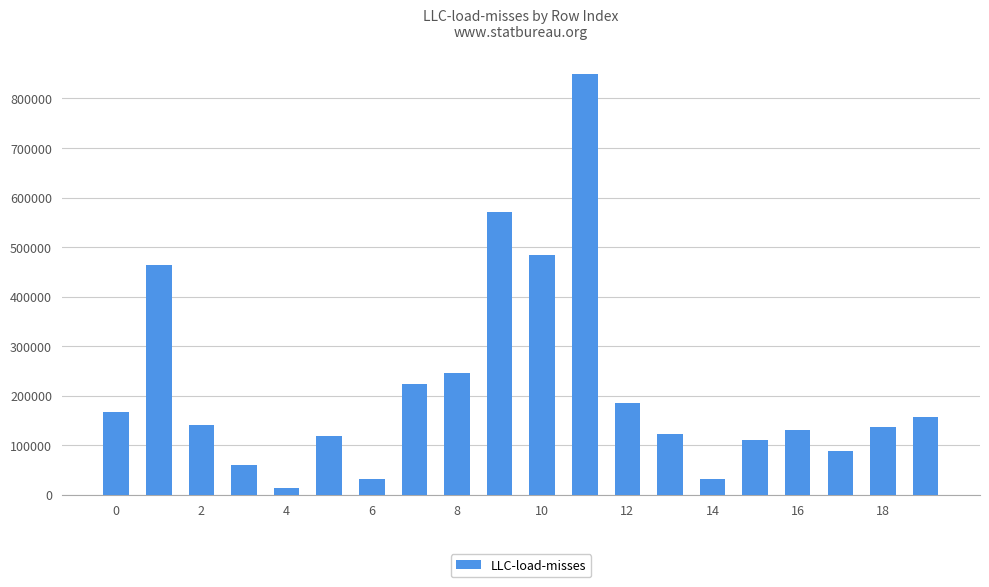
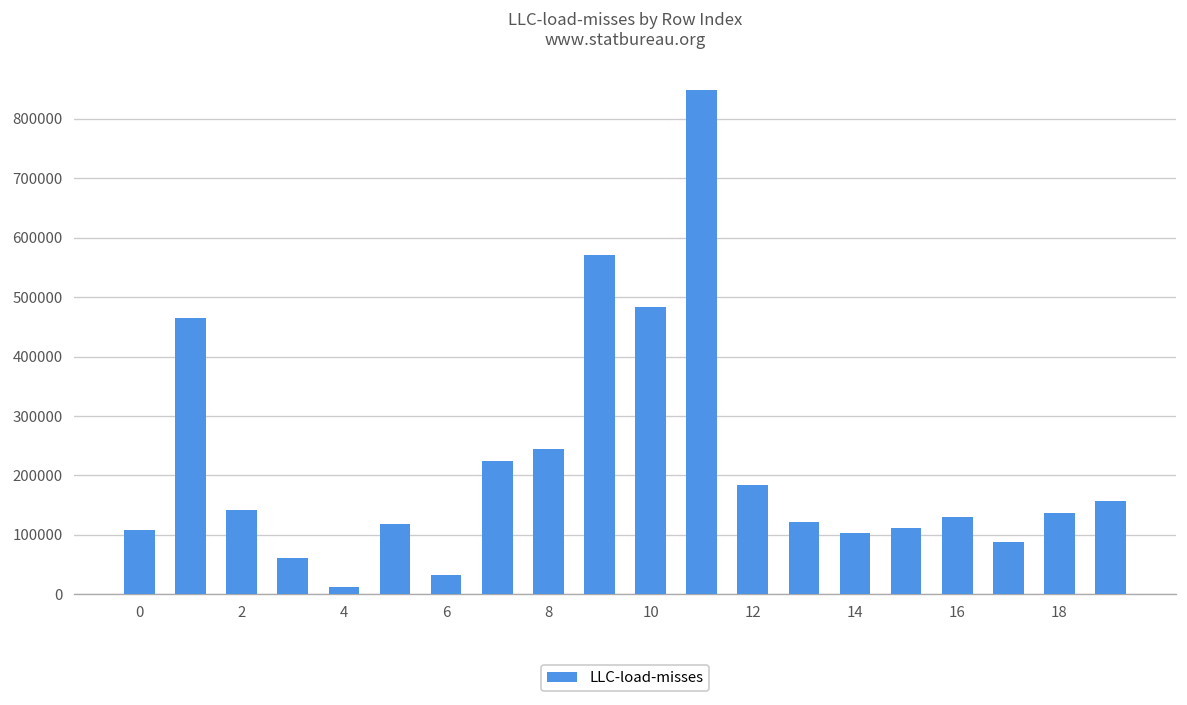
0: 170000 -> 110000
14: 30000 -> 100000
